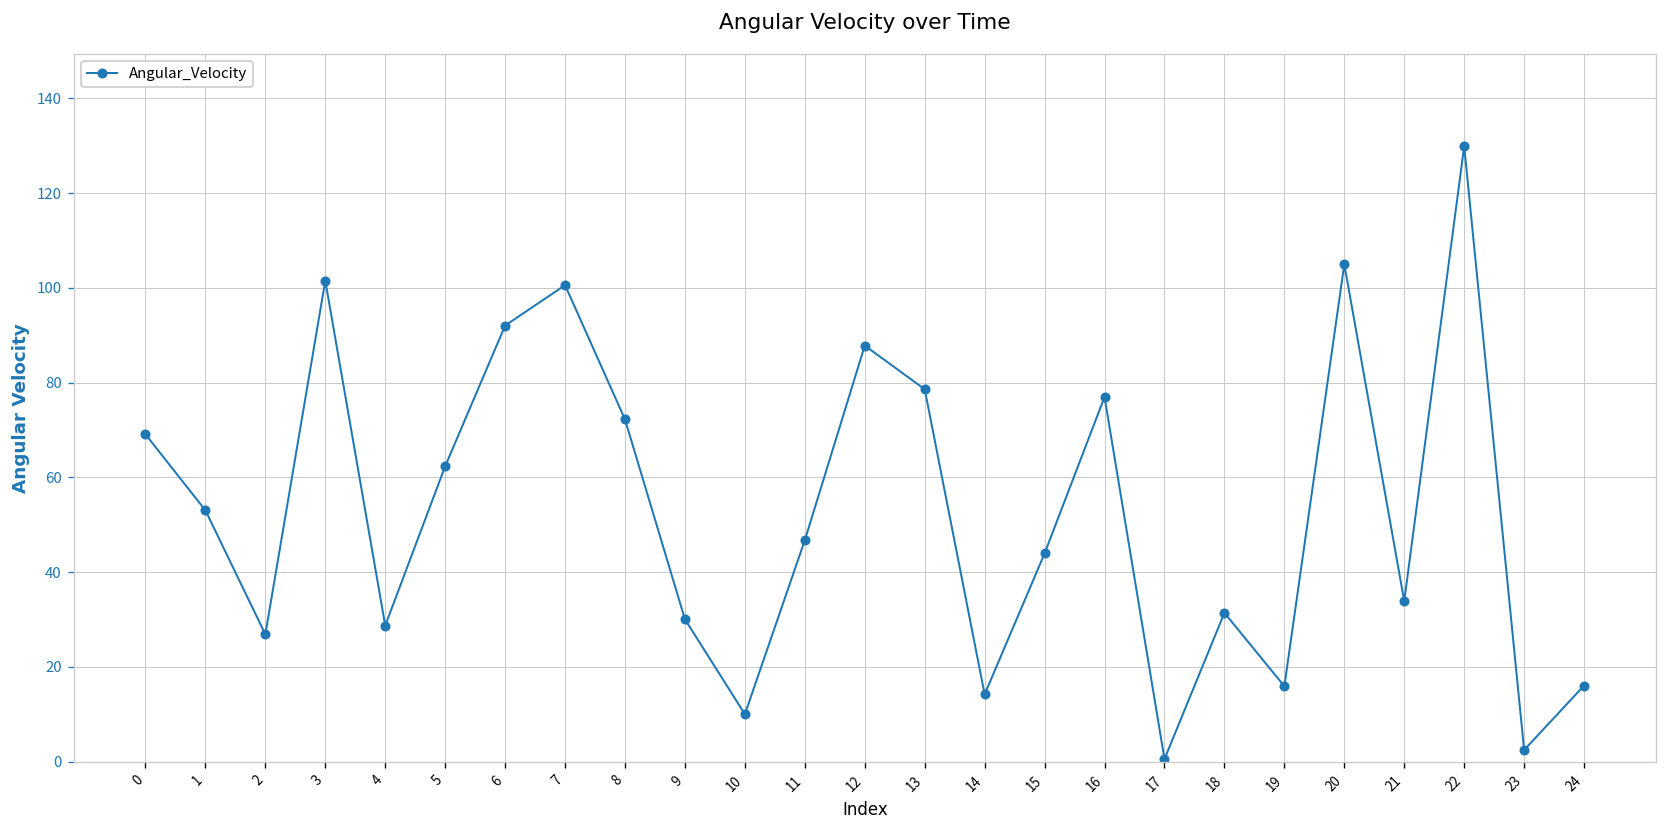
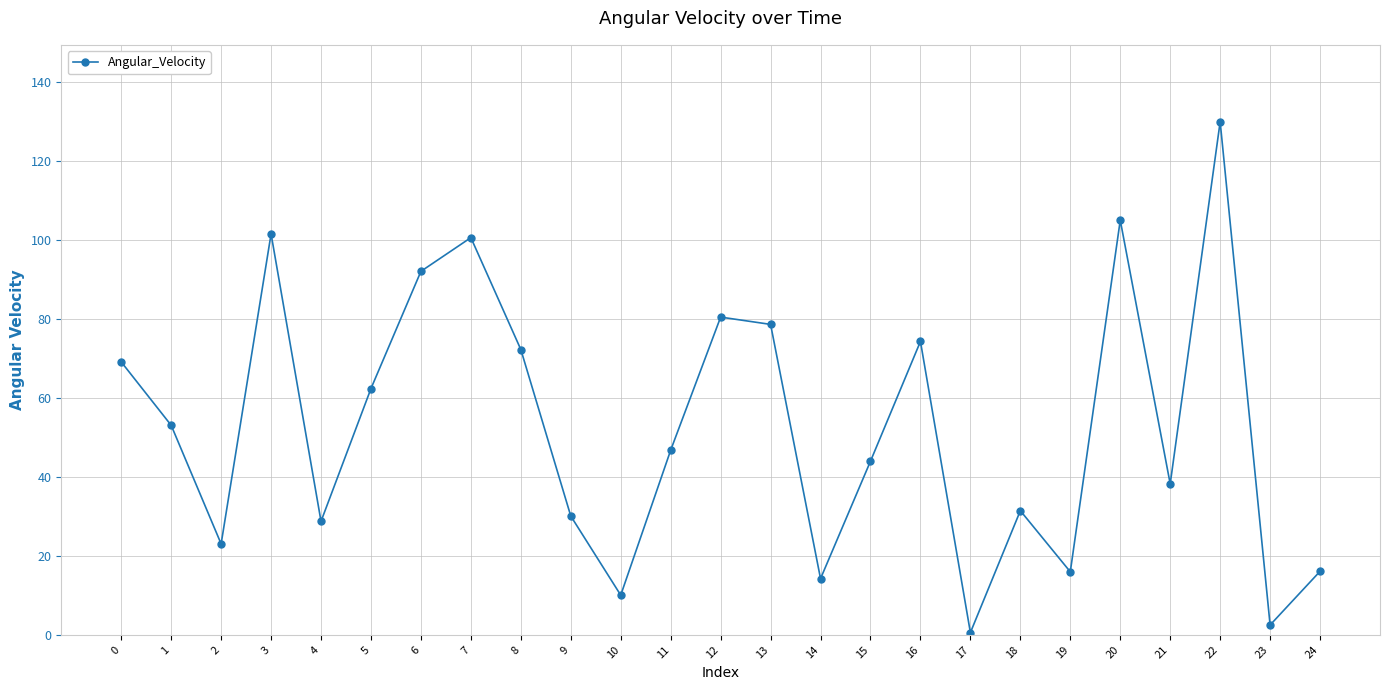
2: 27 -> 23
12: 88 -> 80
16: 77 -> 74
21: 34 -> 38
